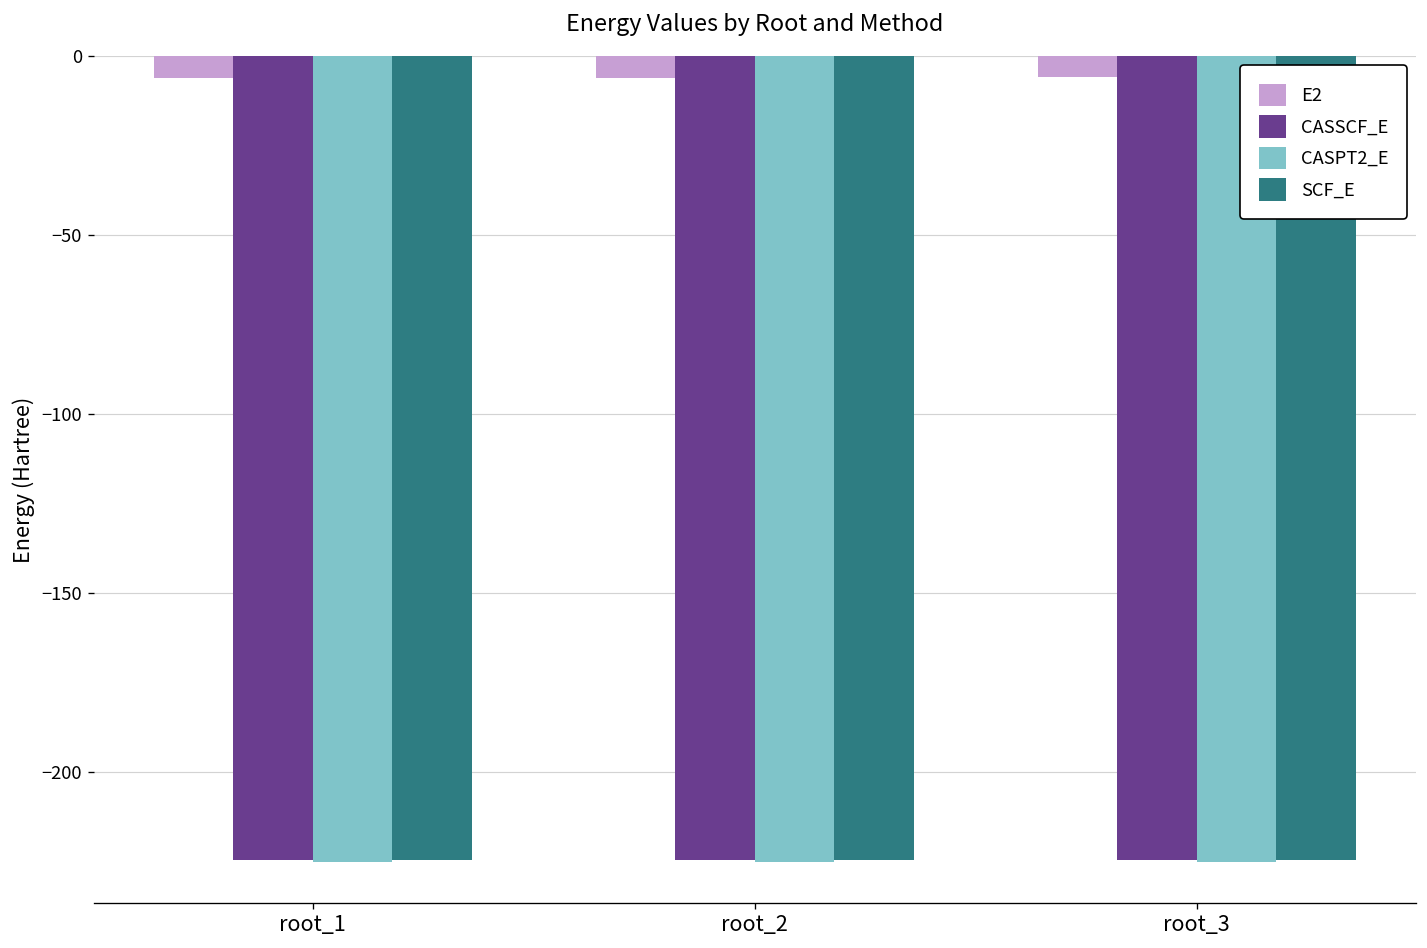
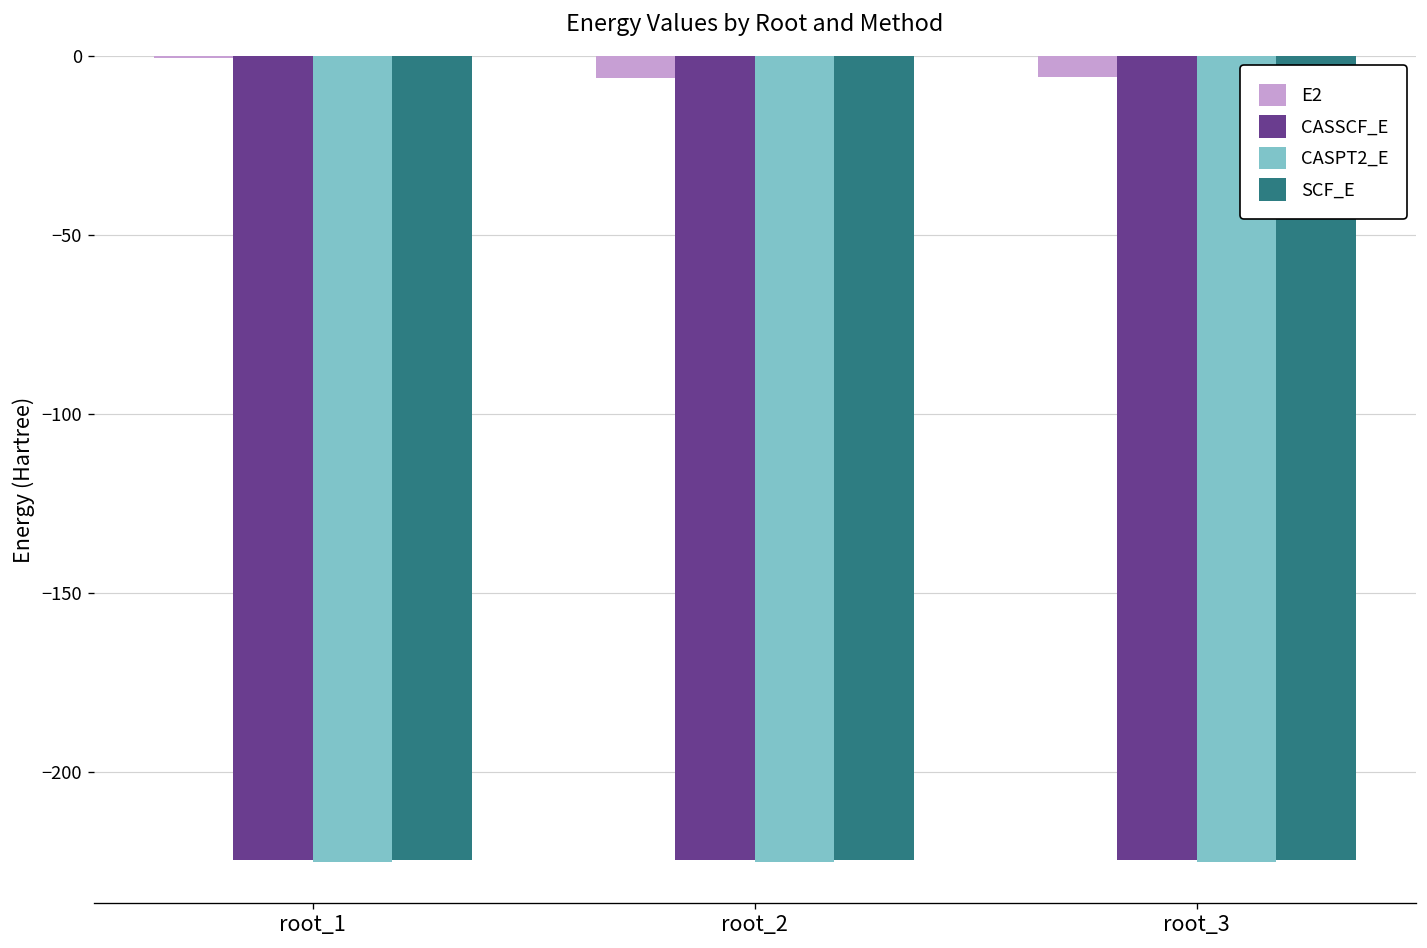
E2, root_1: -6 -> -1
